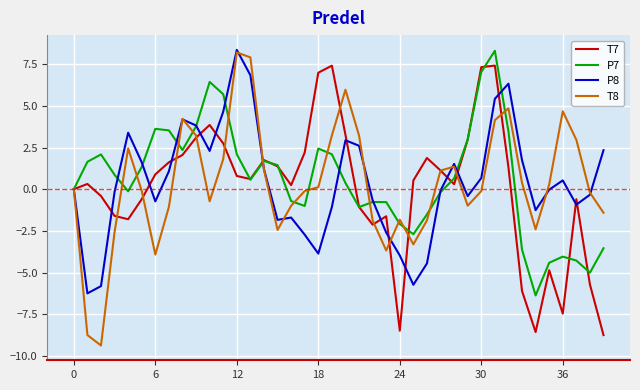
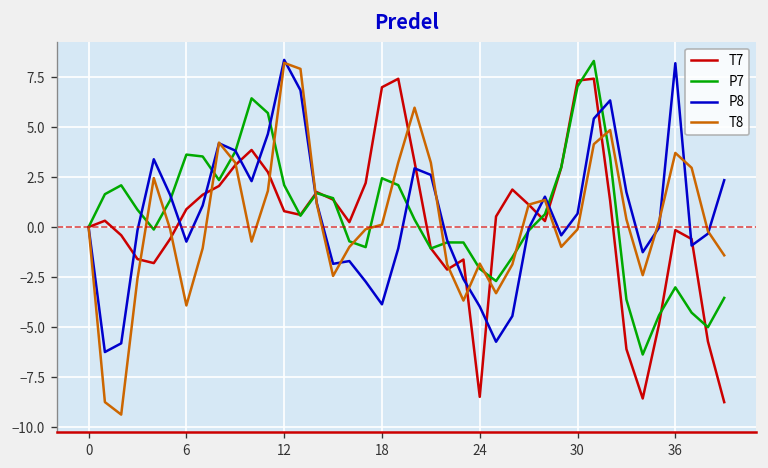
T7, 36: -7.5 -> -0.2
P7, 36: -4.0 -> -3.0
P8, 36: 0.5 -> 8.2
T8, 36: 4.7 -> 3.7
